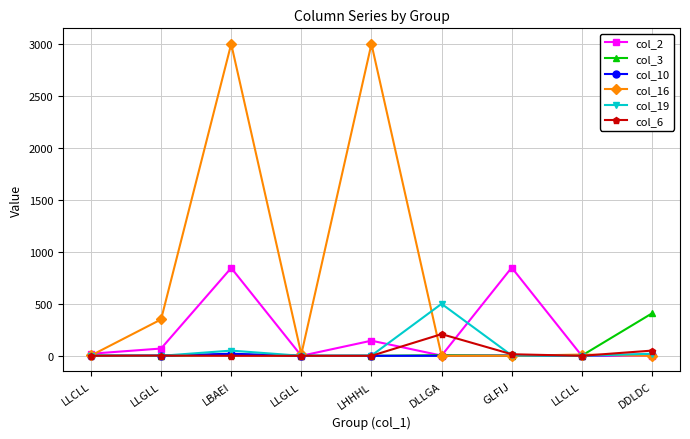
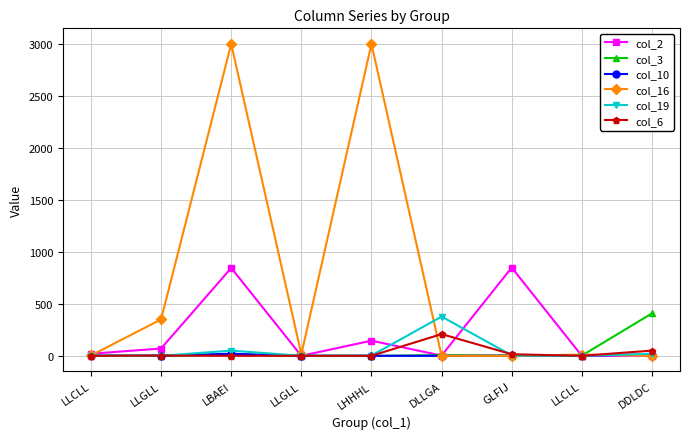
col_19, DLLGA: 500 -> 380
